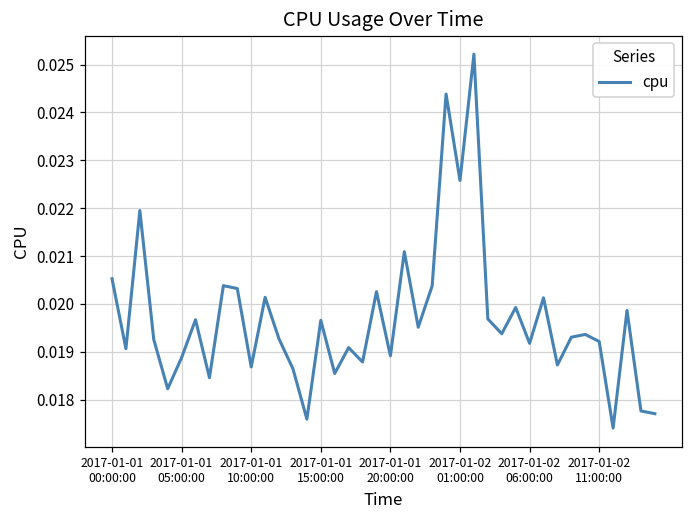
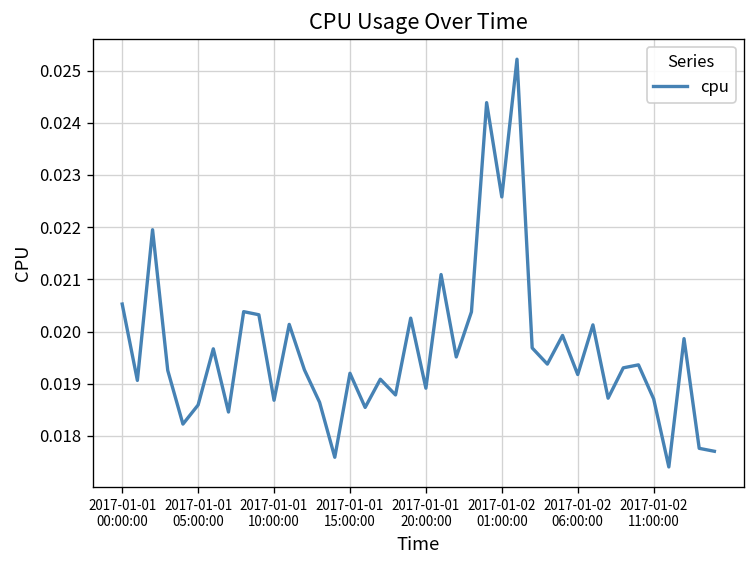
2017-01-01 05:00:00: 0.0189 -> 0.0186
2017-01-01 15:00:00: 0.0197 -> 0.0192
2017-01-02 11:00:00: 0.0192 -> 0.0187
